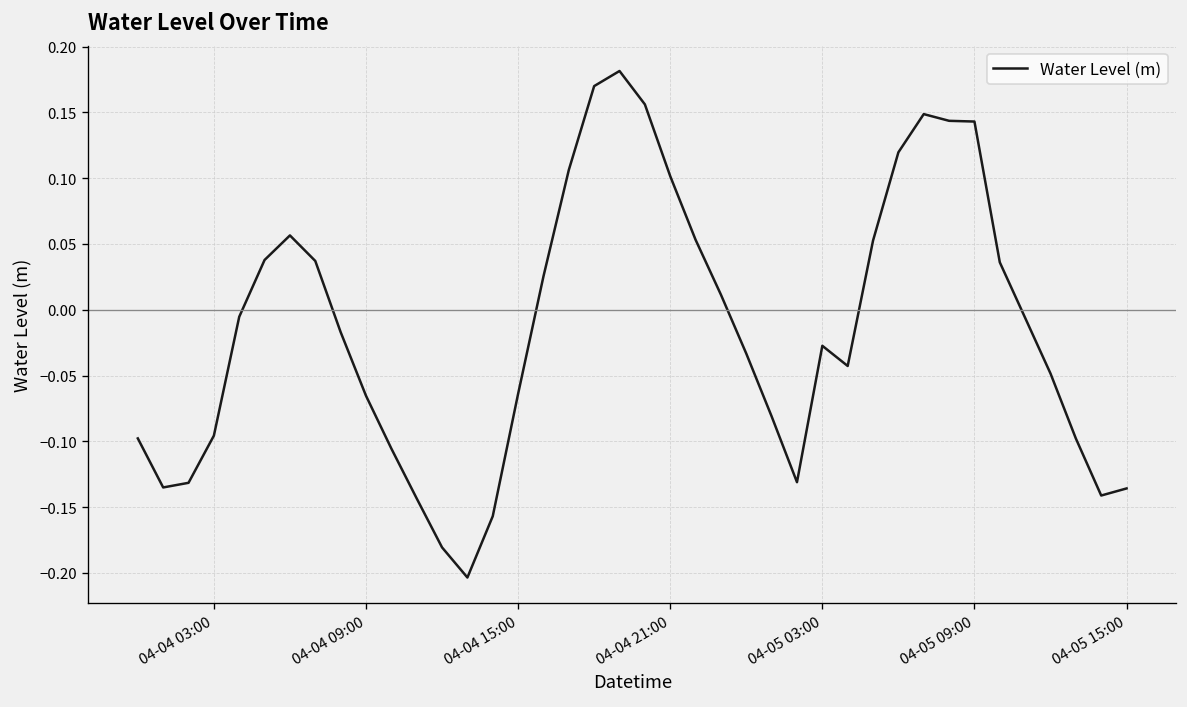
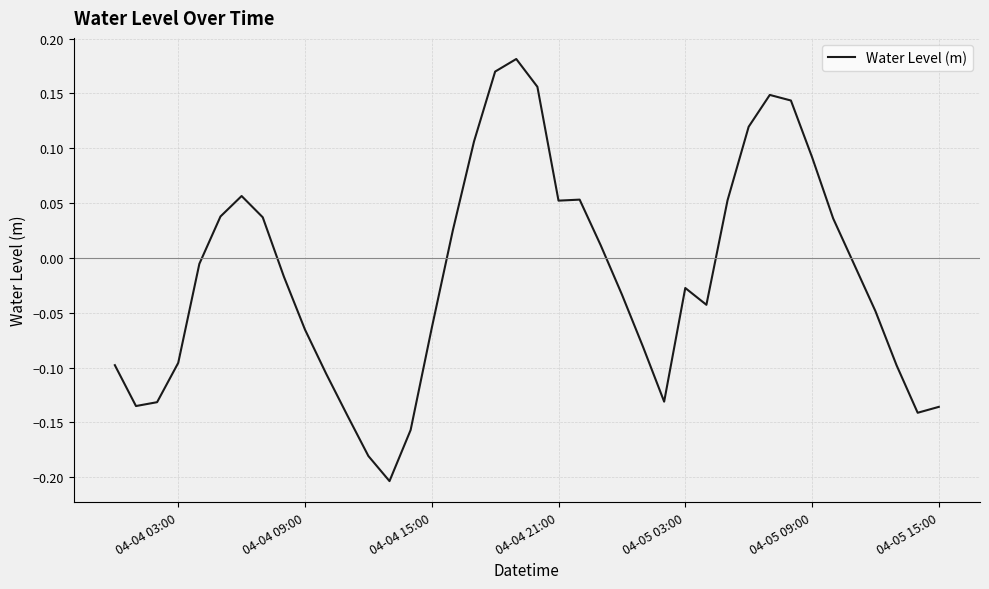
04-04 21:00: 0.102 -> 0.052
04-05 09:00: 0.143 -> 0.092
